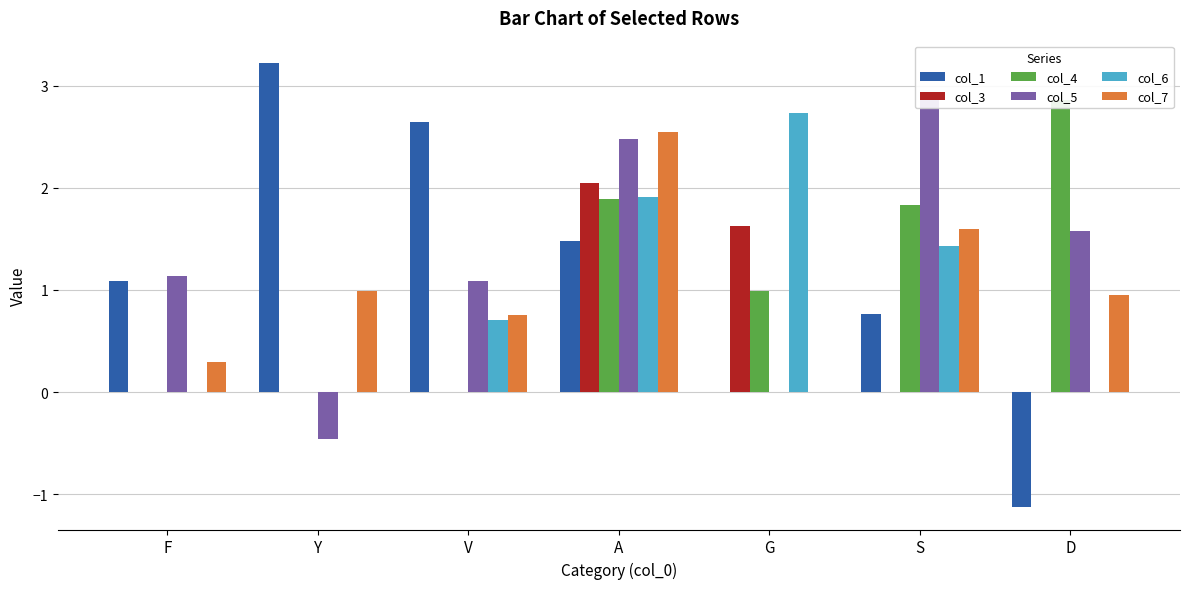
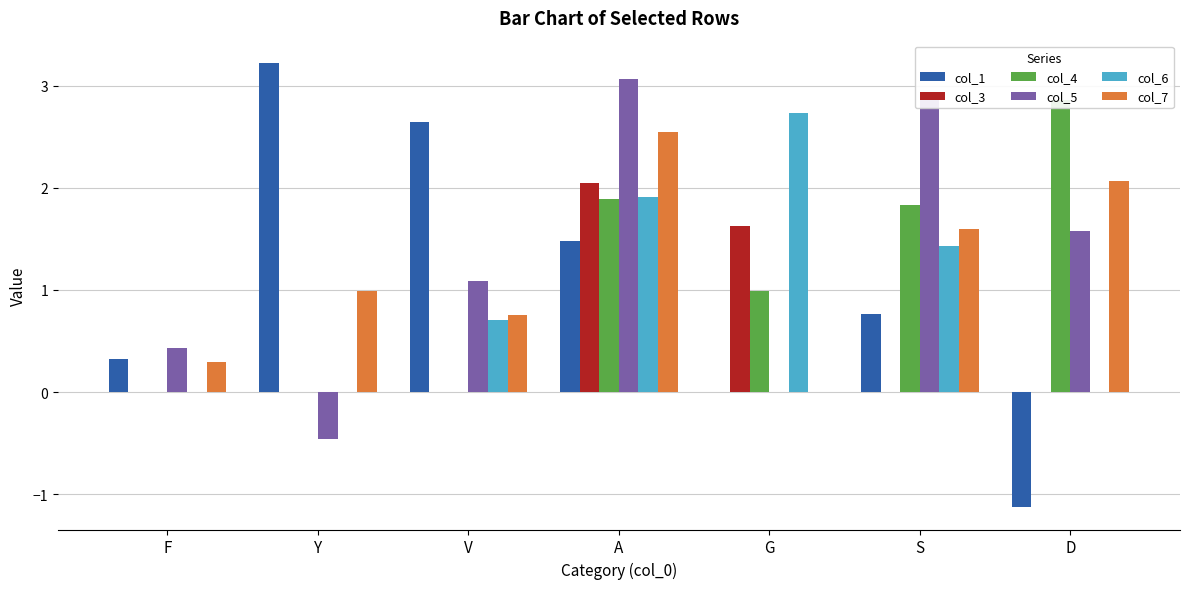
col_1, F: 1.09 -> 0.33
col_5, F: 1.13 -> 0.43
col_5, A: 2.48 -> 3.06
col_7, D: 0.95 -> 2.07
